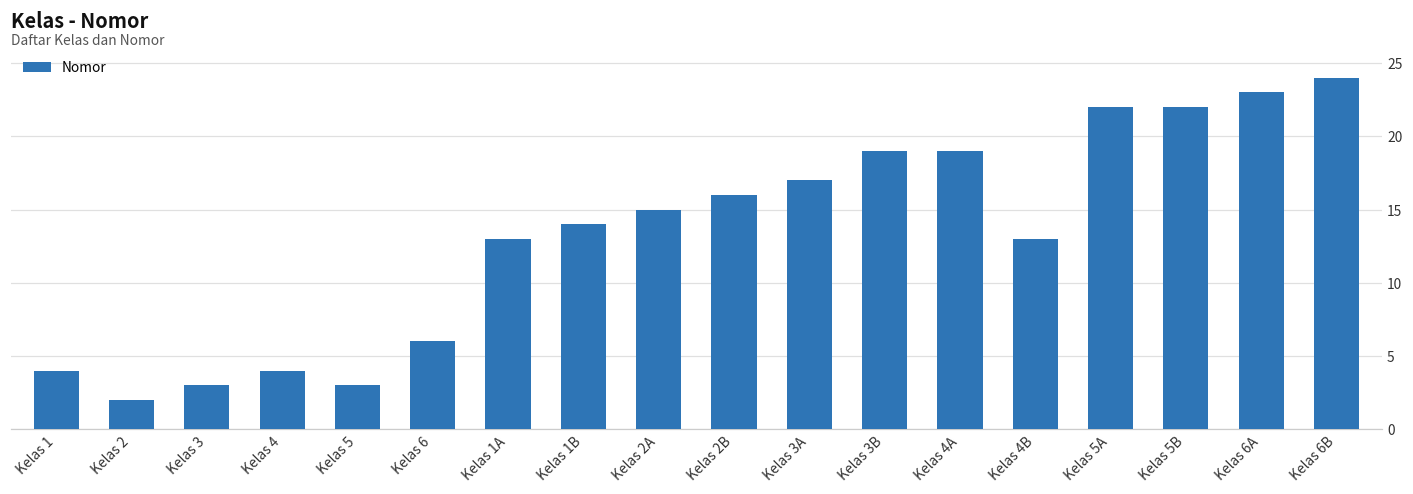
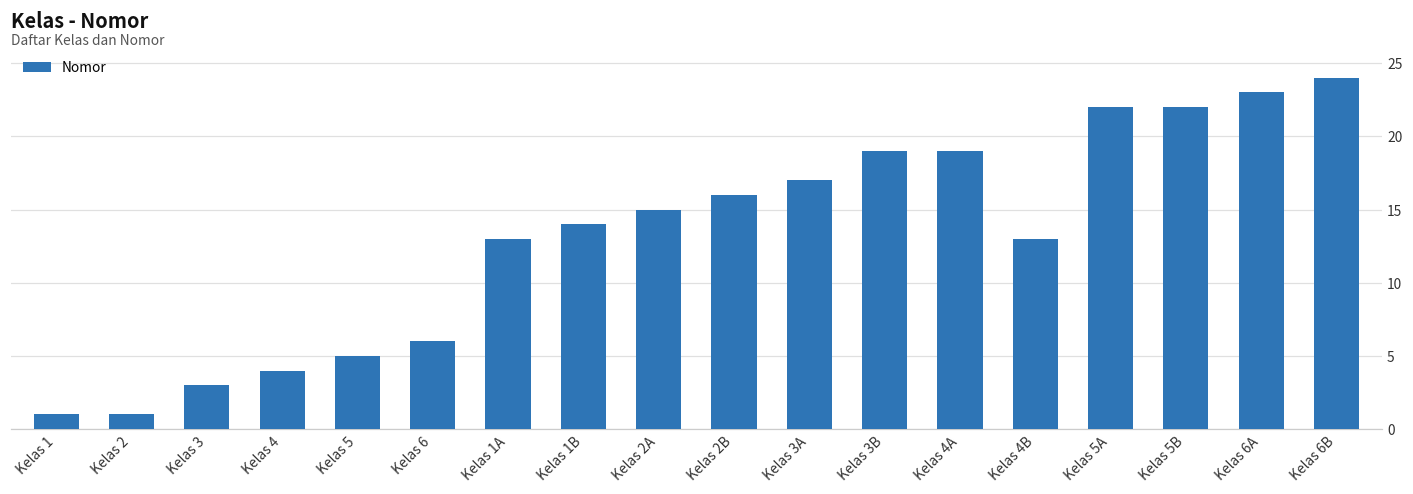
Kelas 1: 4 -> 1
Kelas 2: 2 -> 1
Kelas 5: 3 -> 5
